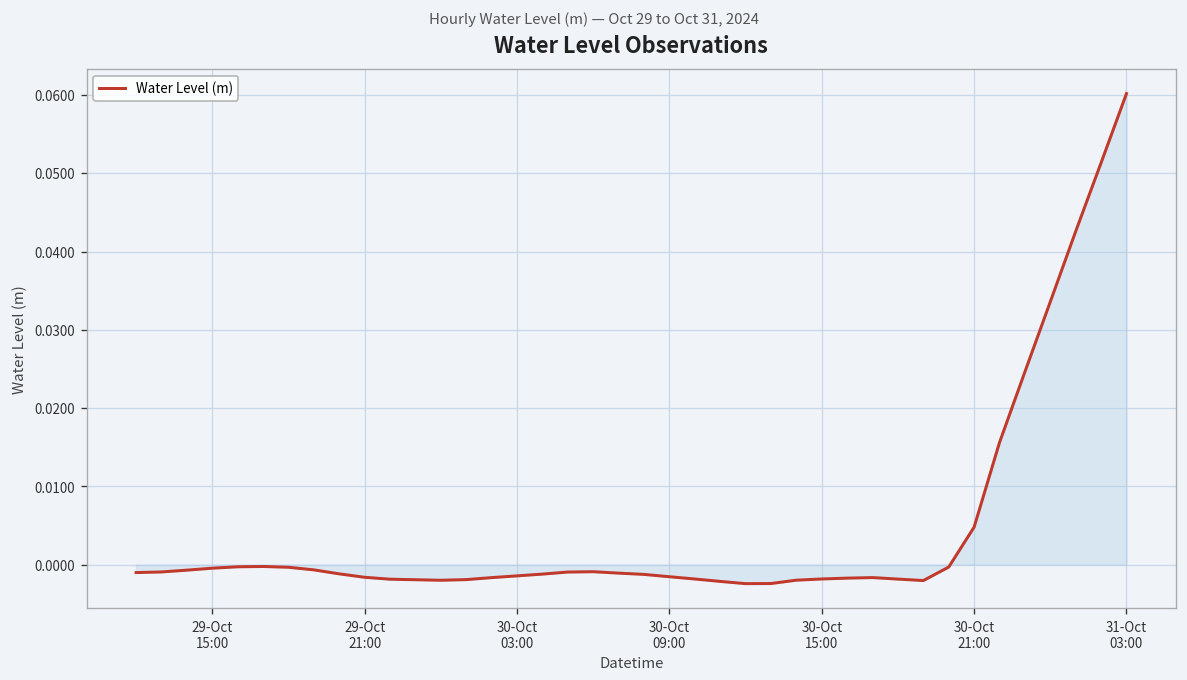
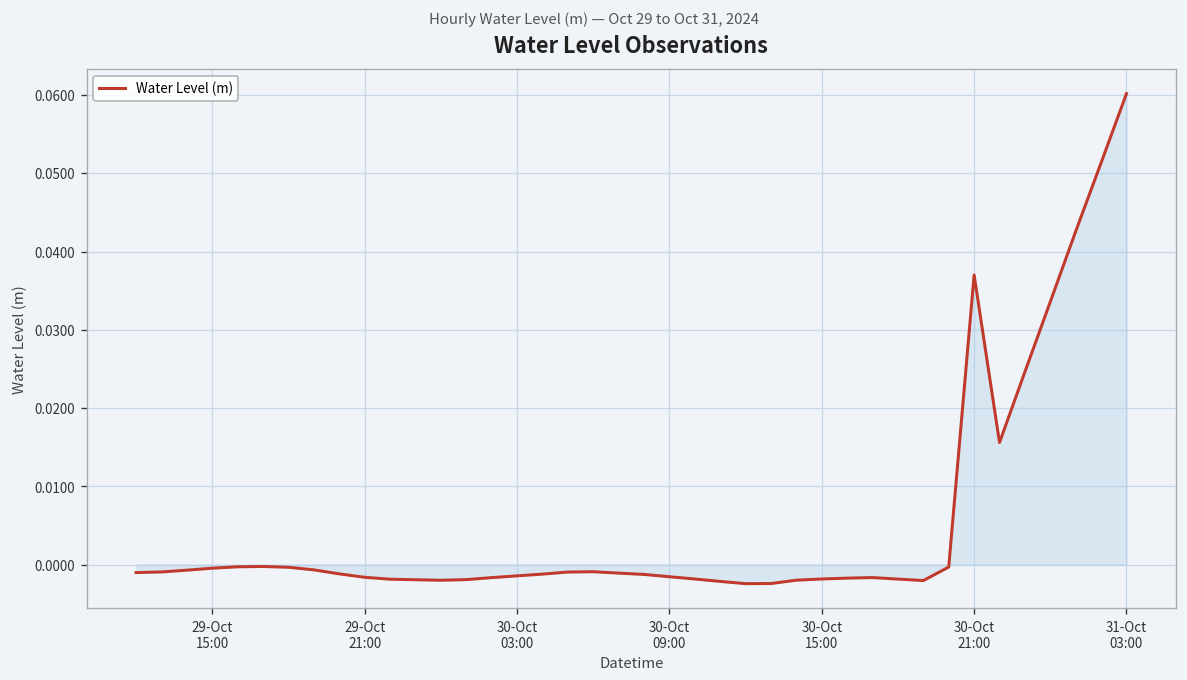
Water Level (m), 30-Oct 21:00: 0.005 -> 0.037
